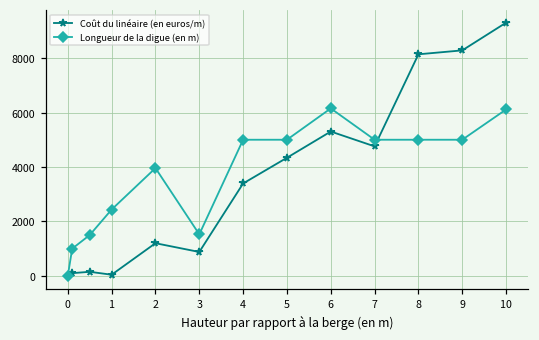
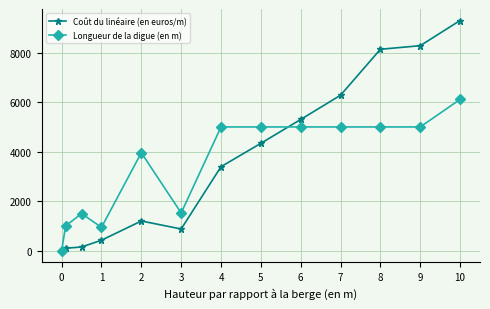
Coût du linéaire (en euros/m), 1: 0 -> 400
Longueur de la digue (en m), 1: 2400 -> 900
Longueur de la digue (en m), 6: 6200 -> 5000
Coût du linéaire (en euros/m), 7: 4800 -> 6300
